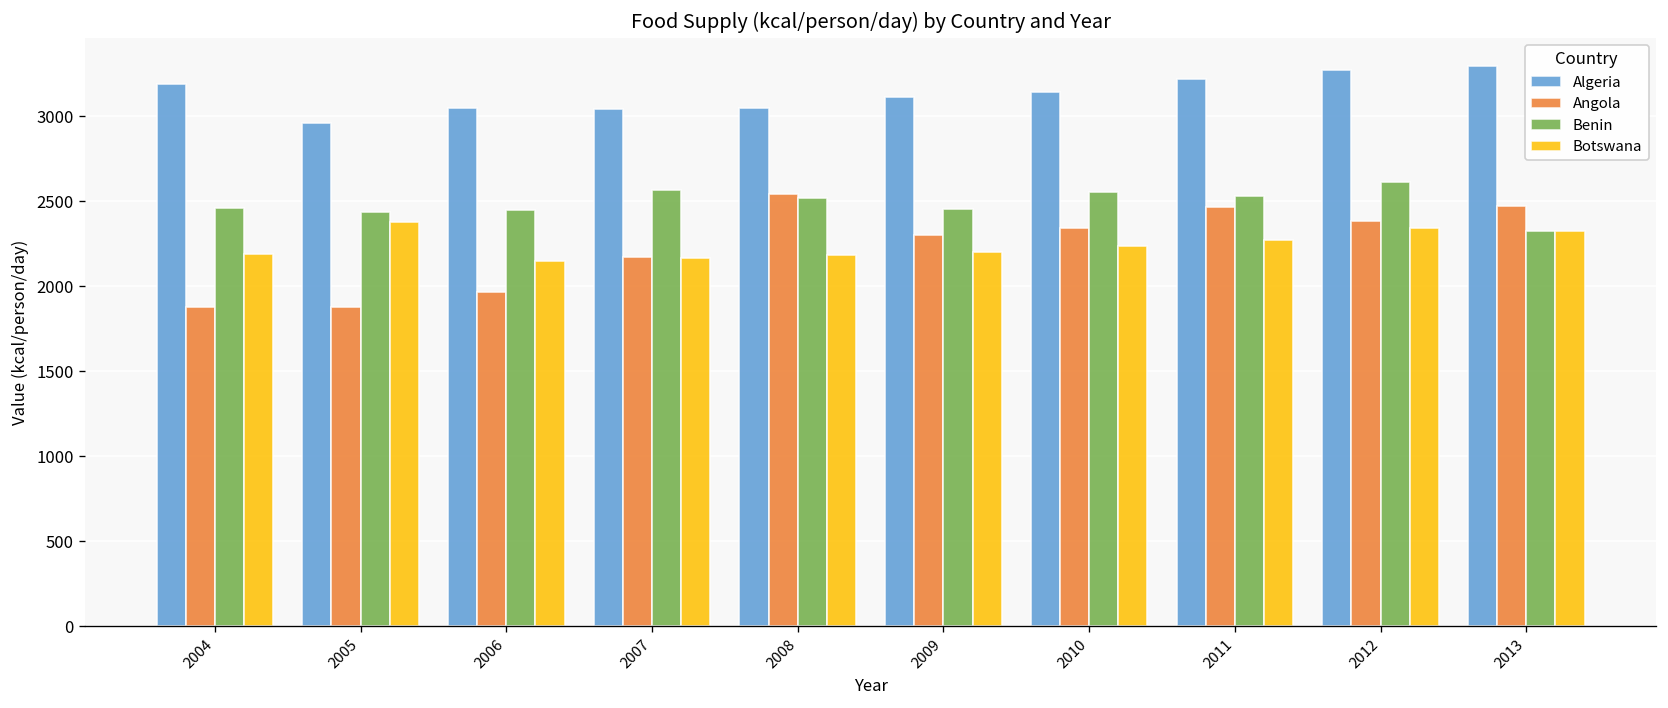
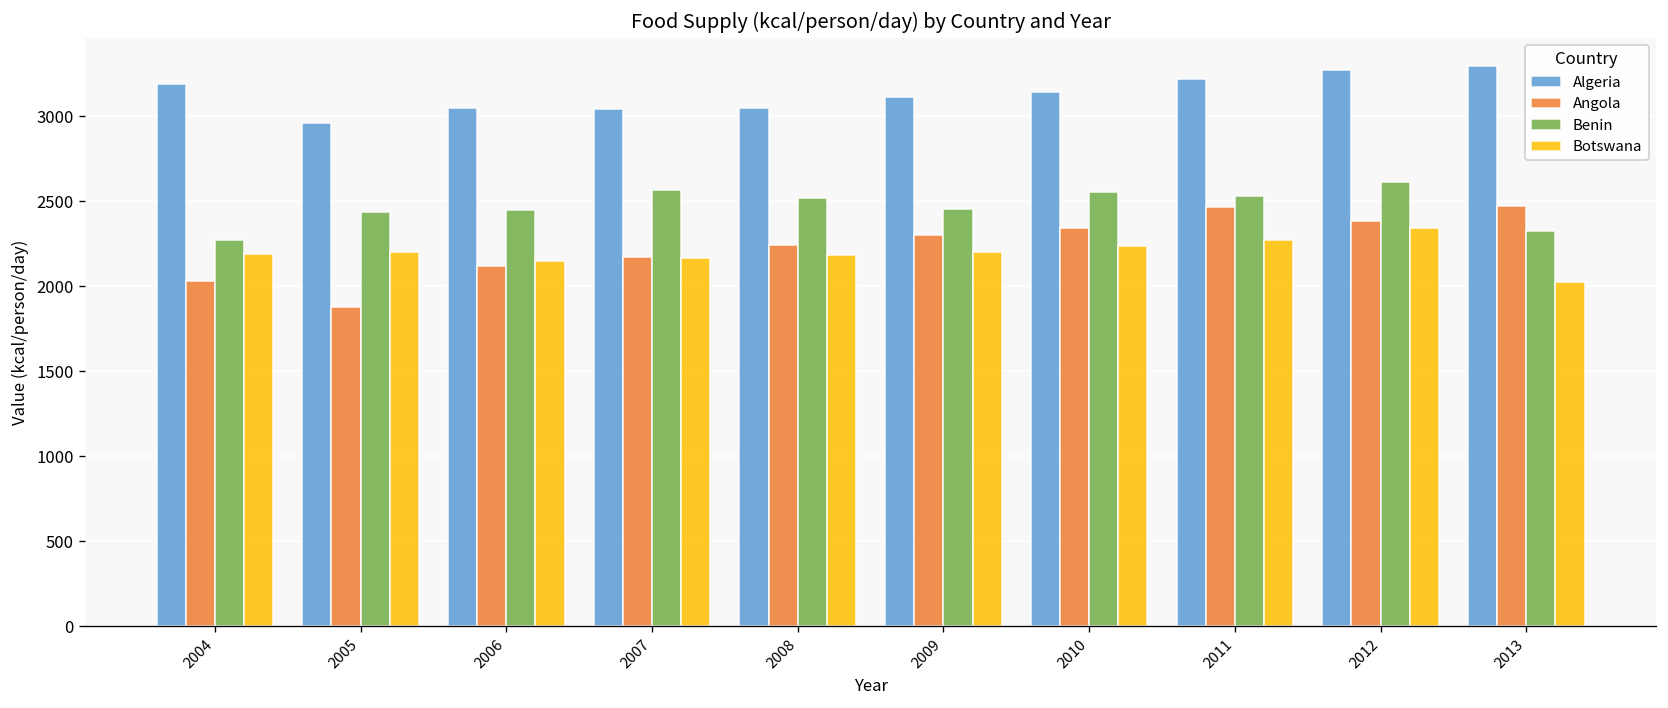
Angola, 2004: 1880 -> 2030
Benin, 2004: 2460 -> 2270
Botswana, 2005: 2380 -> 2200
Angola, 2006: 1960 -> 2120
Angola, 2008: 2540 -> 2250
Botswana, 2013: 2330 -> 2020
